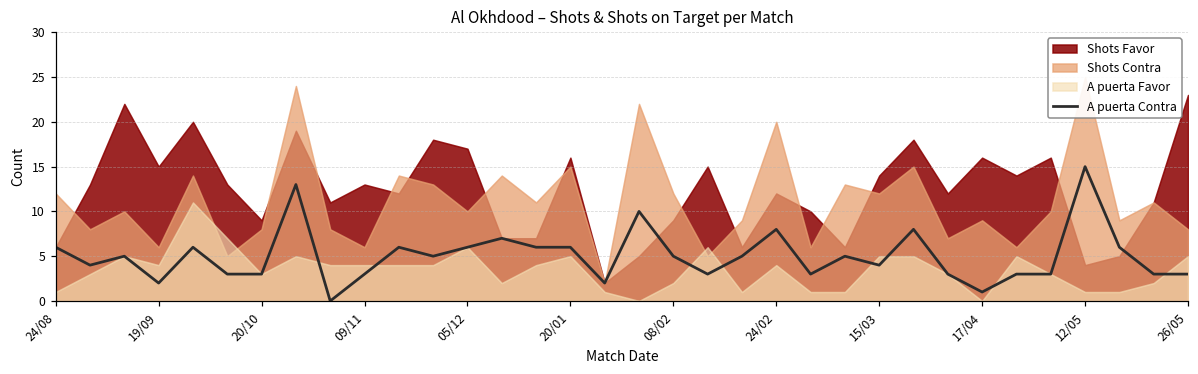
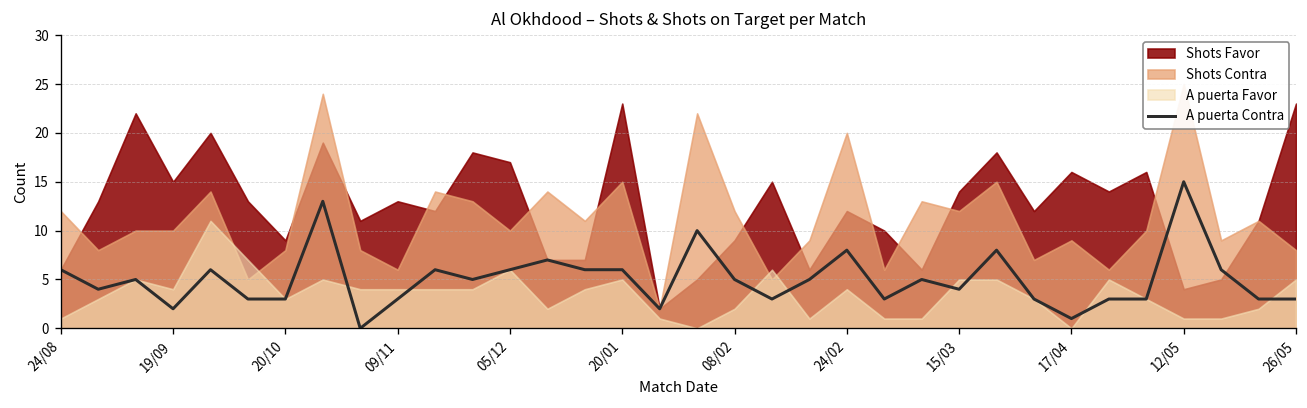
Shots Contra, 19/09: 6 -> 10
Shots Favor, 20/01: 16 -> 23
